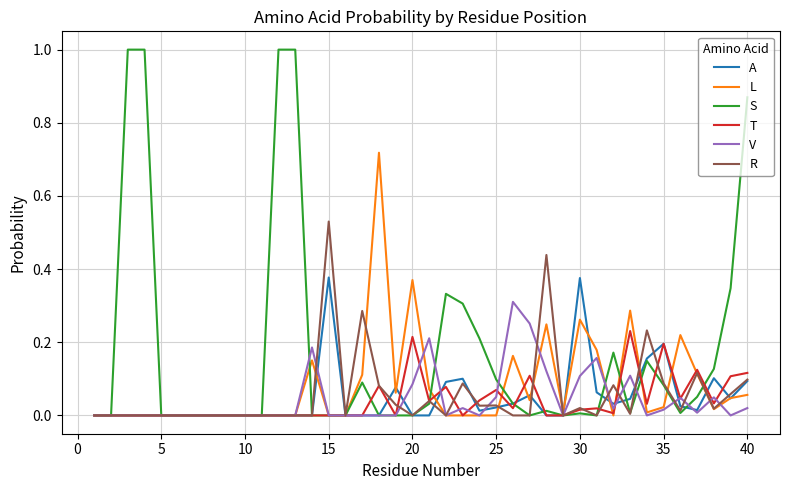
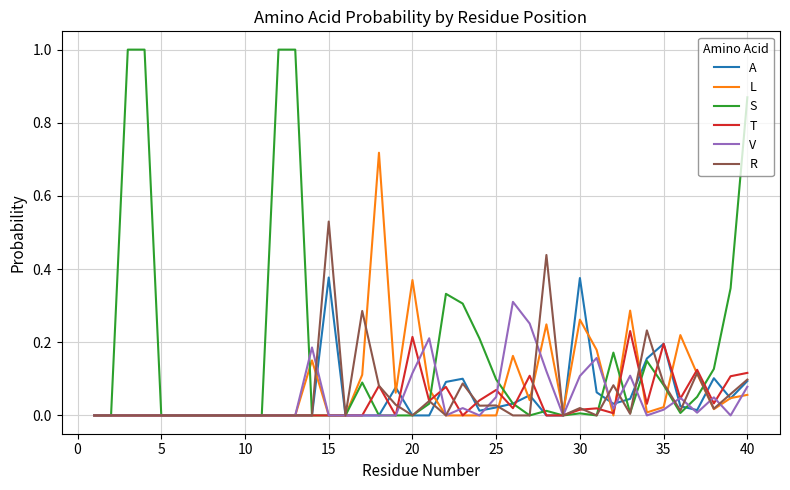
V, 20: 0.09 -> 0.12
V, 40: 0.02 -> 0.08
